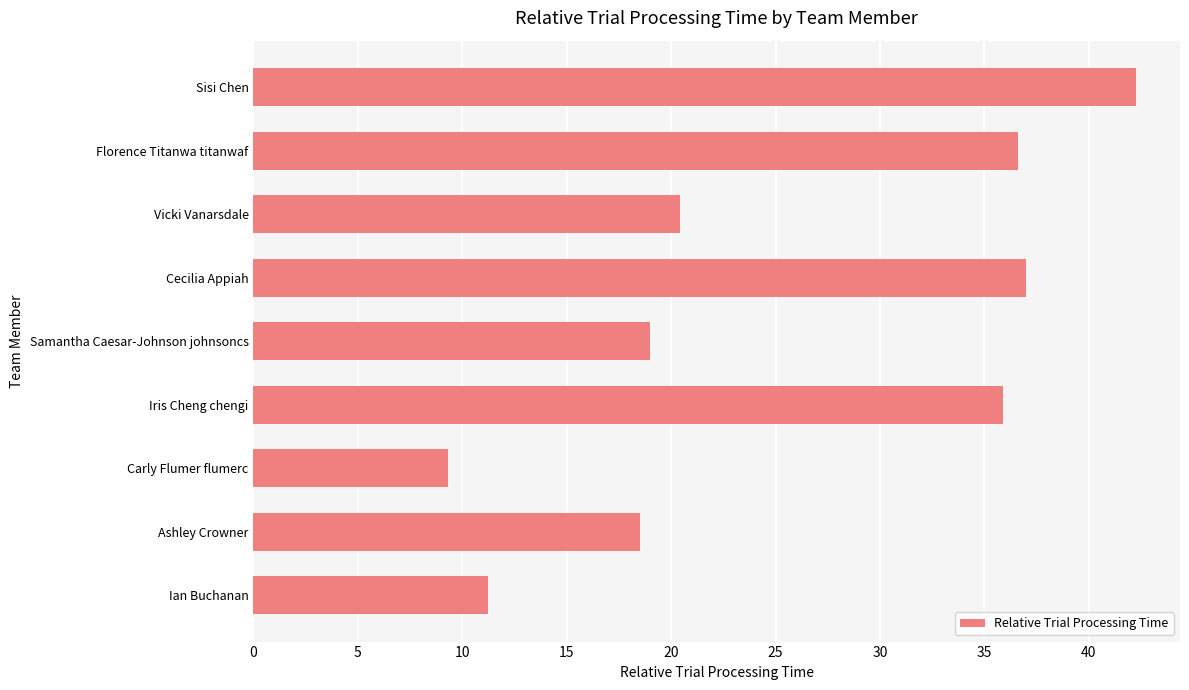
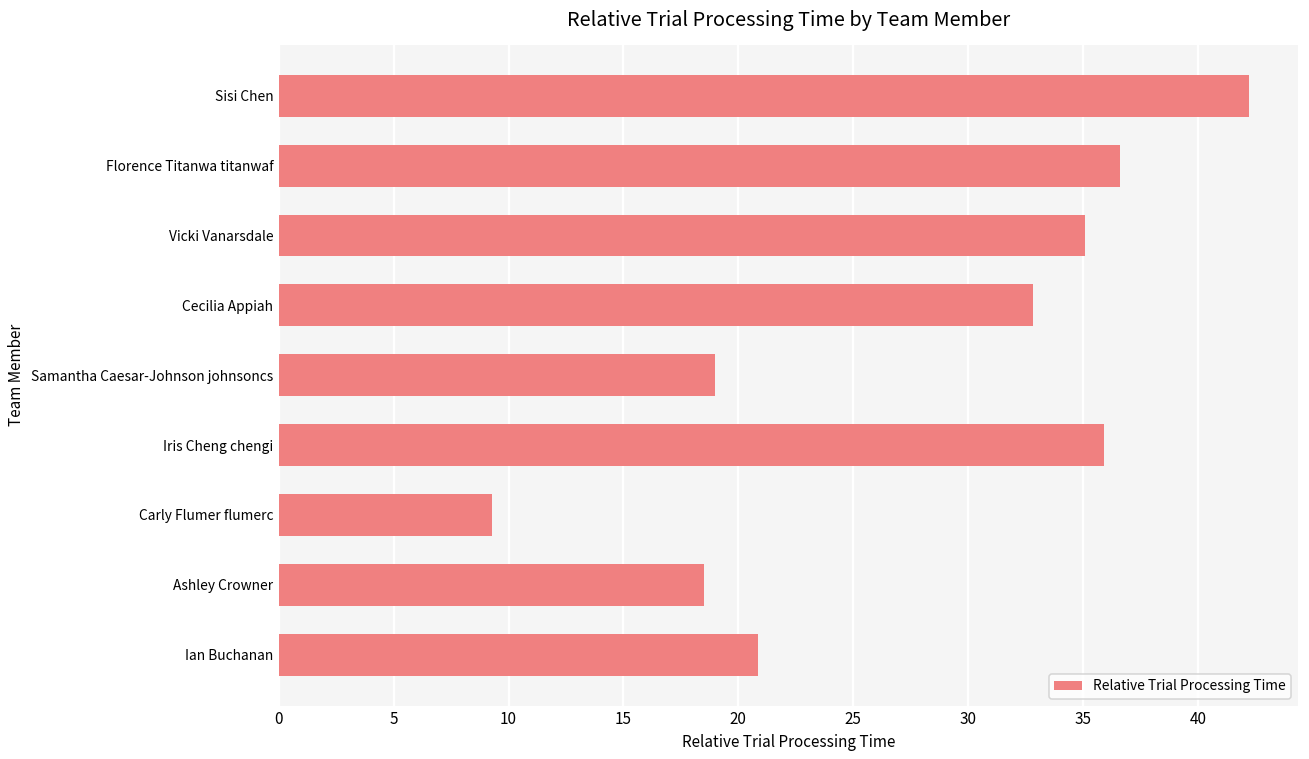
Vicki Vanarsdale: 20.4 -> 35.1
Cecilia Appiah: 37.0 -> 32.9
Ian Buchanan: 11.3 -> 20.9
